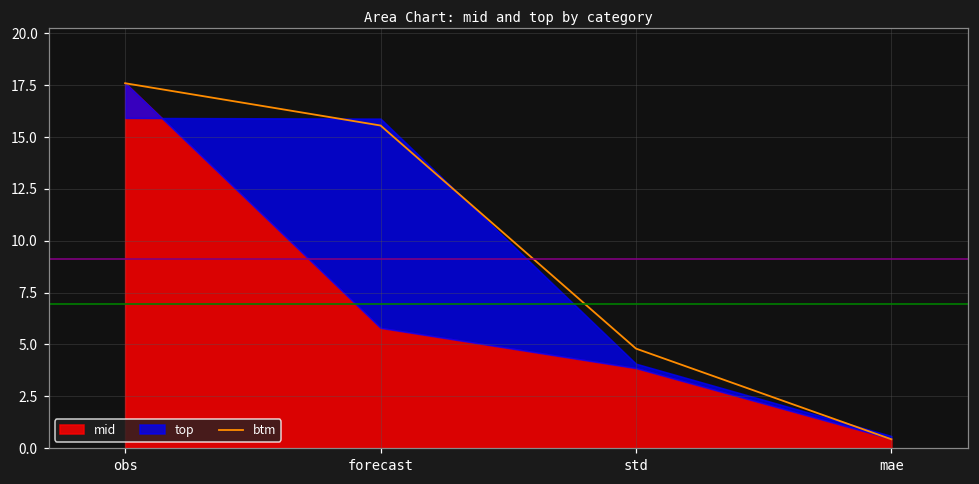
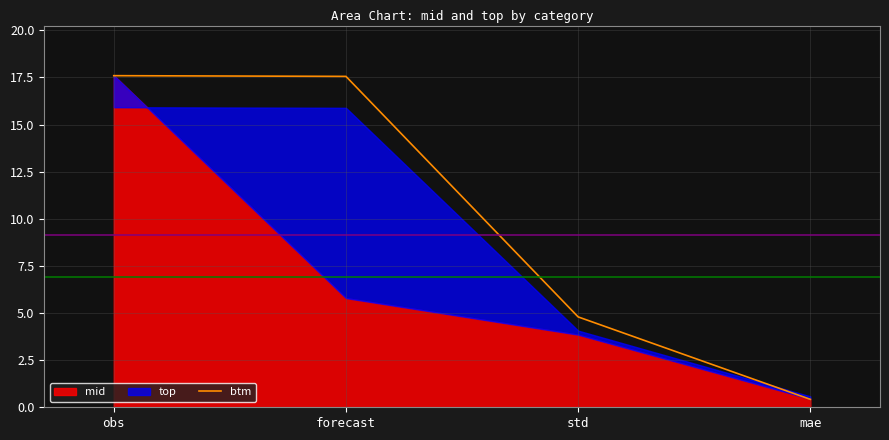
btm, forecast: 15.6 -> 17.6
